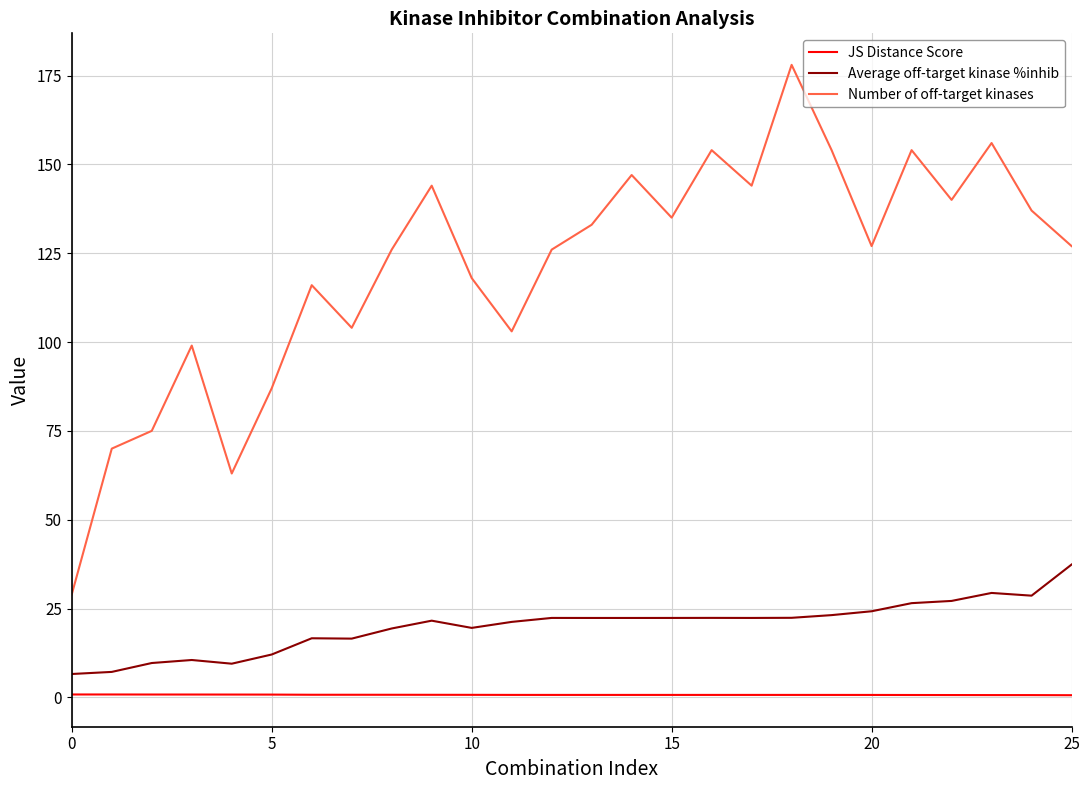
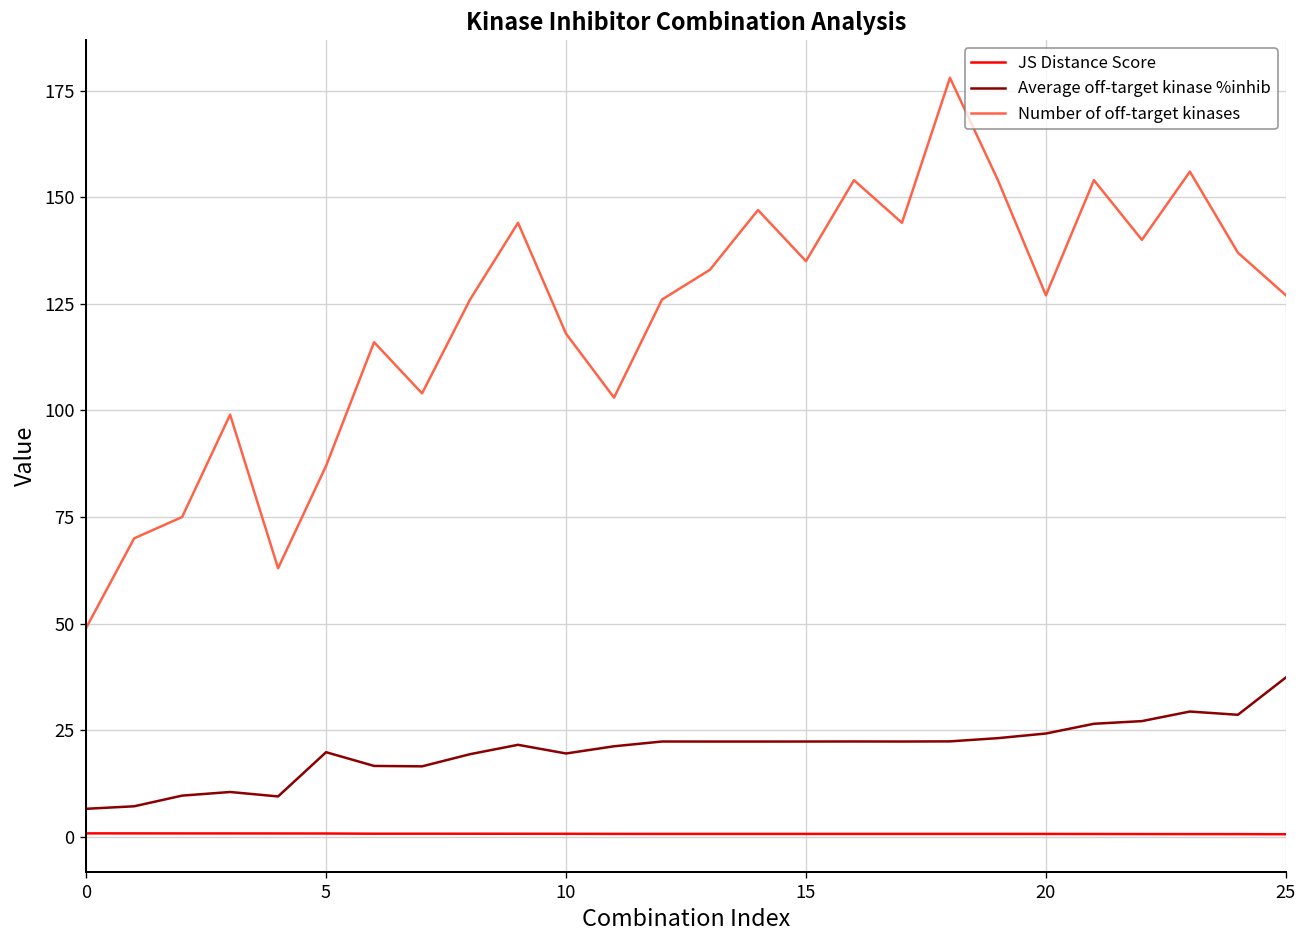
Number of off-target kinases, 0: 29 -> 49
Average off-target kinase %inhib, 5: 12 -> 20
